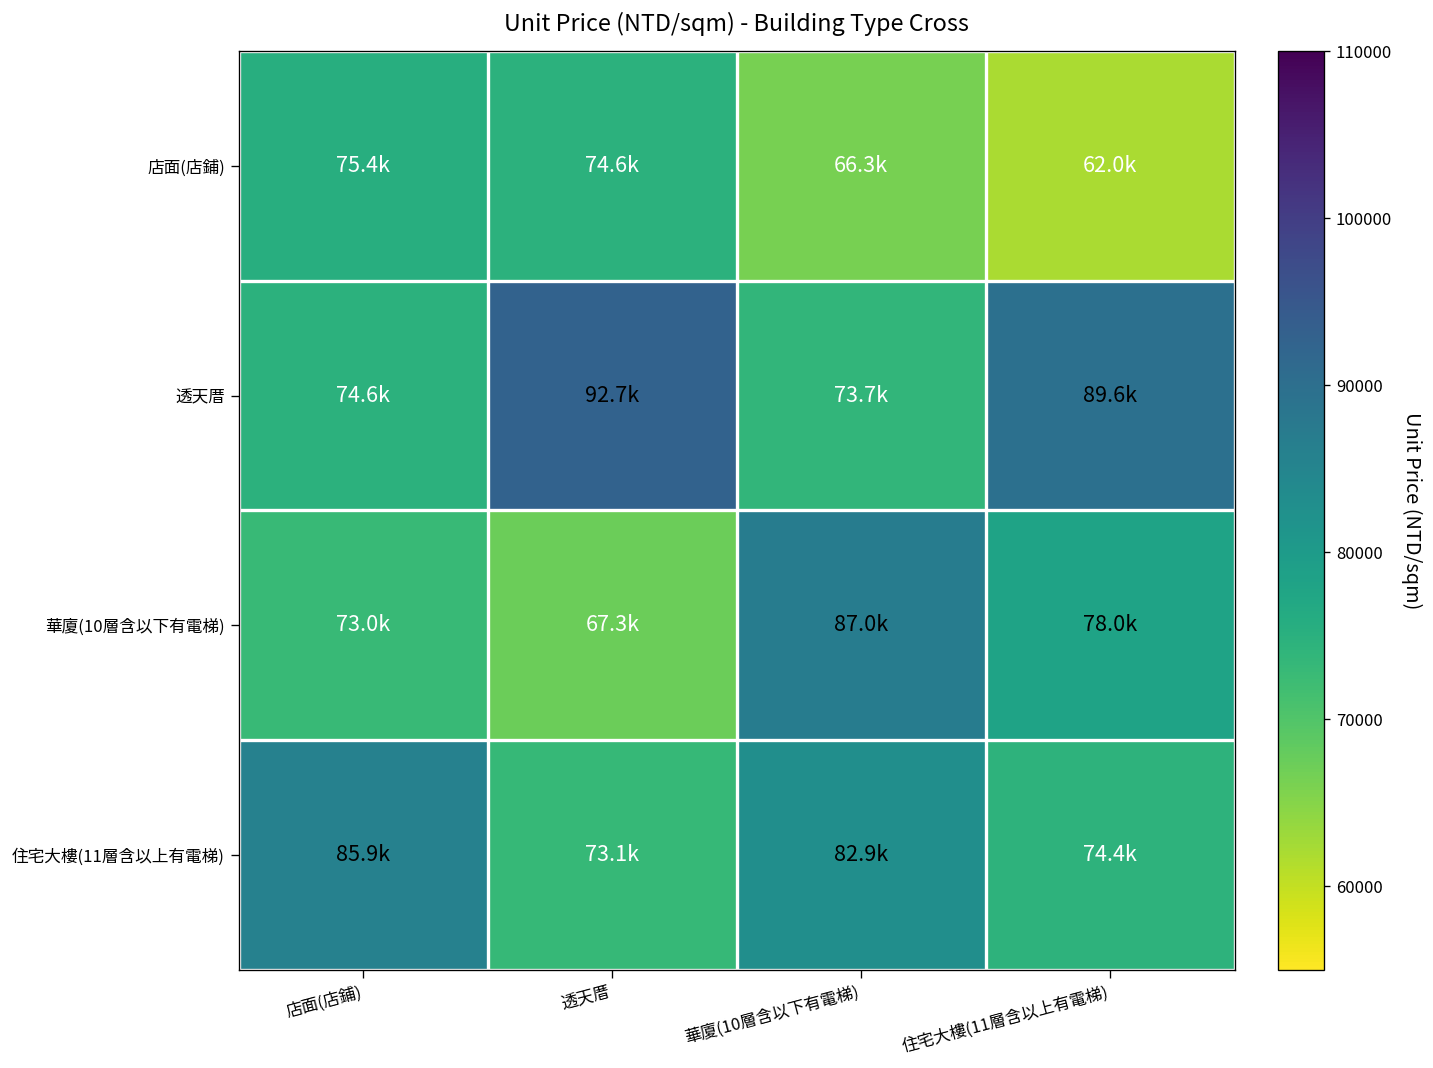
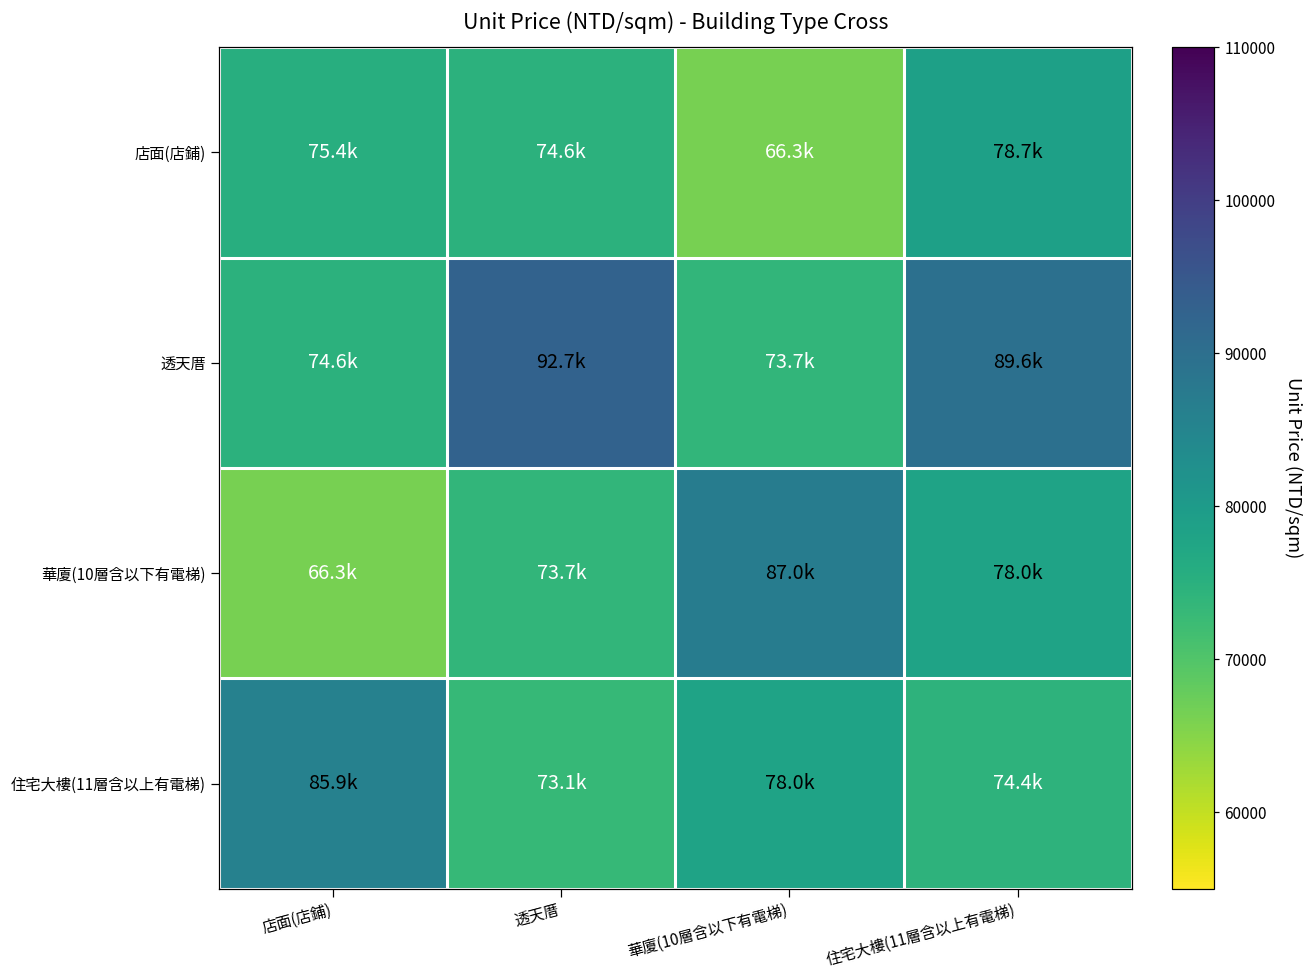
店面(店鋪), 住宅大樓(11層含以上有電梯): 62.0k -> 78.7k
華廈(10層含以下有電梯), 店面(店鋪): 73.0k -> 66.3k
華廈(10層含以下有電梯), 透天厝: 67.3k -> 73.7k
住宅大樓(11層含以上有電梯), 華廈(10層含以下有電梯): 82.9k -> 78.0k
